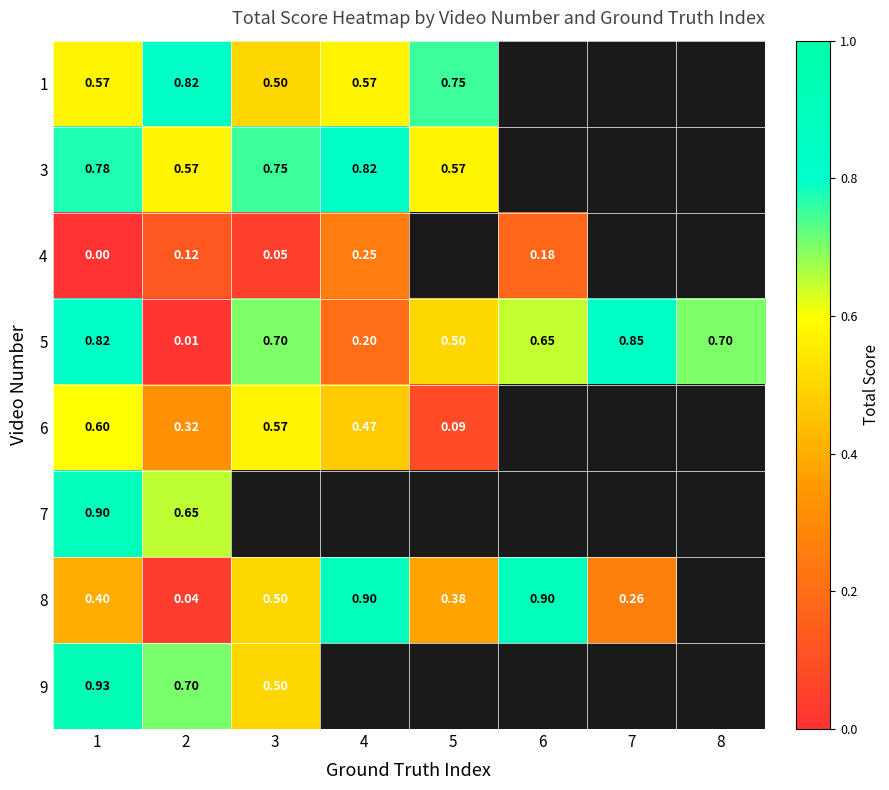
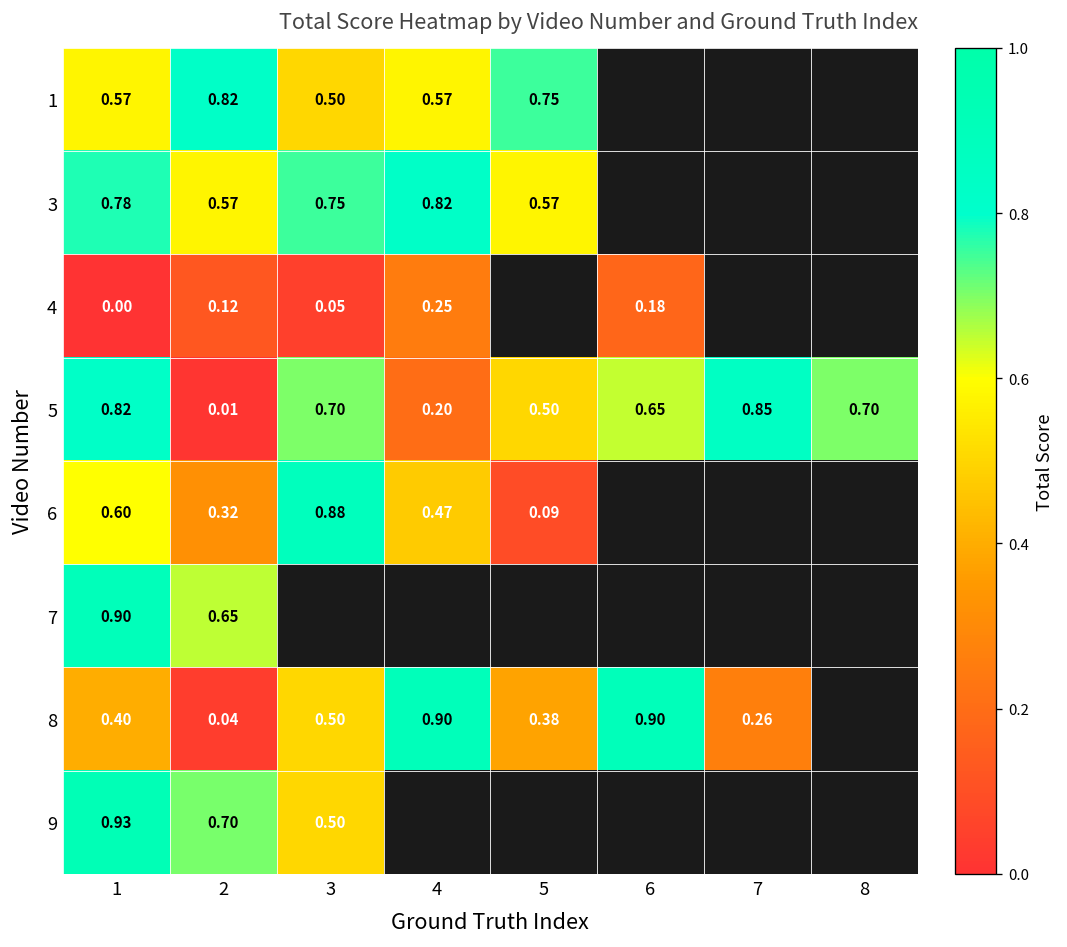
6, 3: 0.57 -> 0.88
